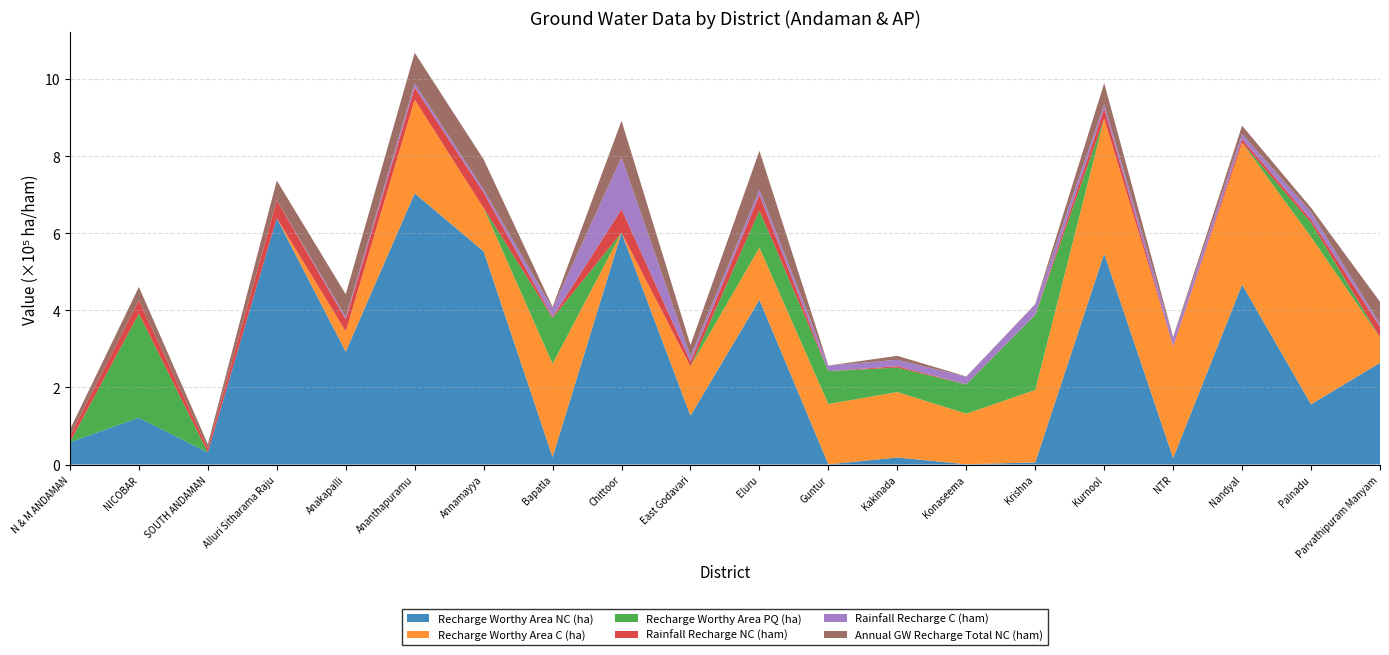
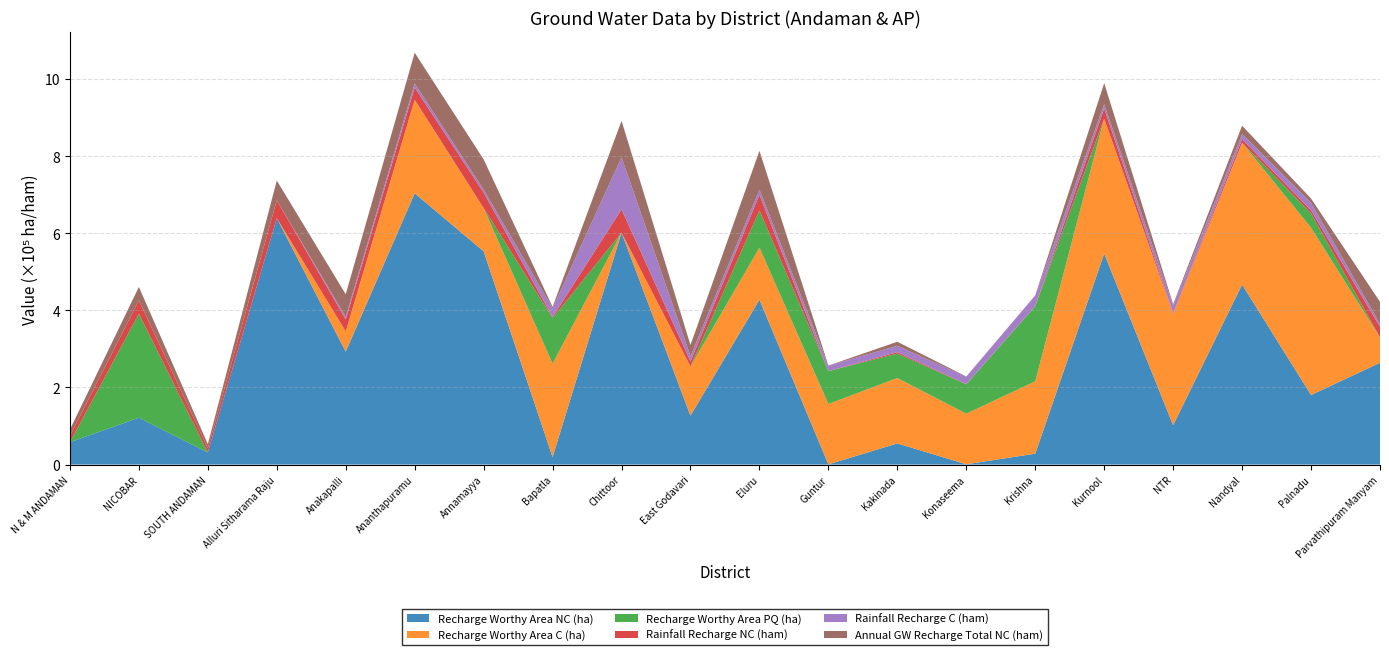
Recharge Worthy Area NC (ha), Kakinada: 0.2 -> 0.5
Recharge Worthy Area NC (ha), Krishna: 0.1 -> 0.3
Recharge Worthy Area NC (ha), NTR: 0.2 -> 1.0
Recharge Worthy Area NC (ha), Palnadu: 1.6 -> 1.8
